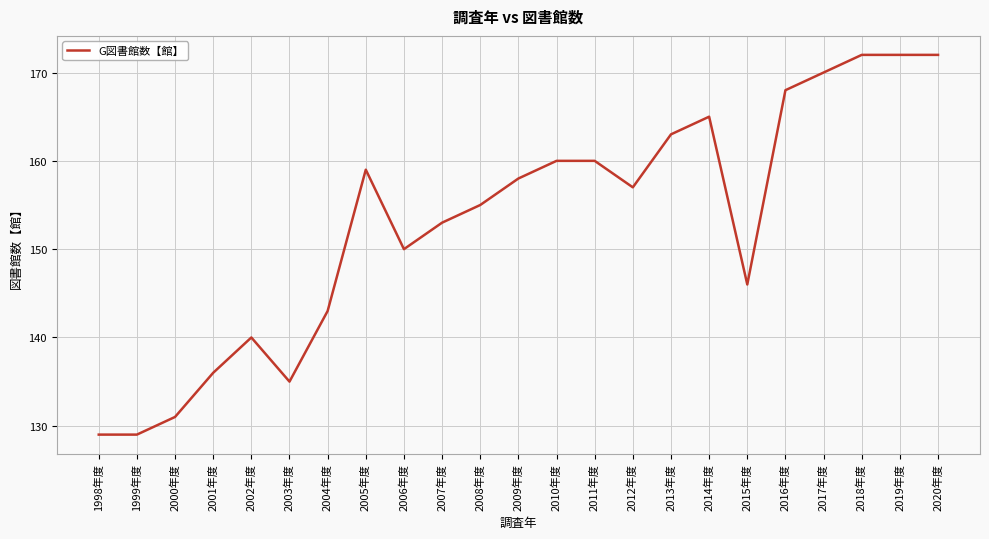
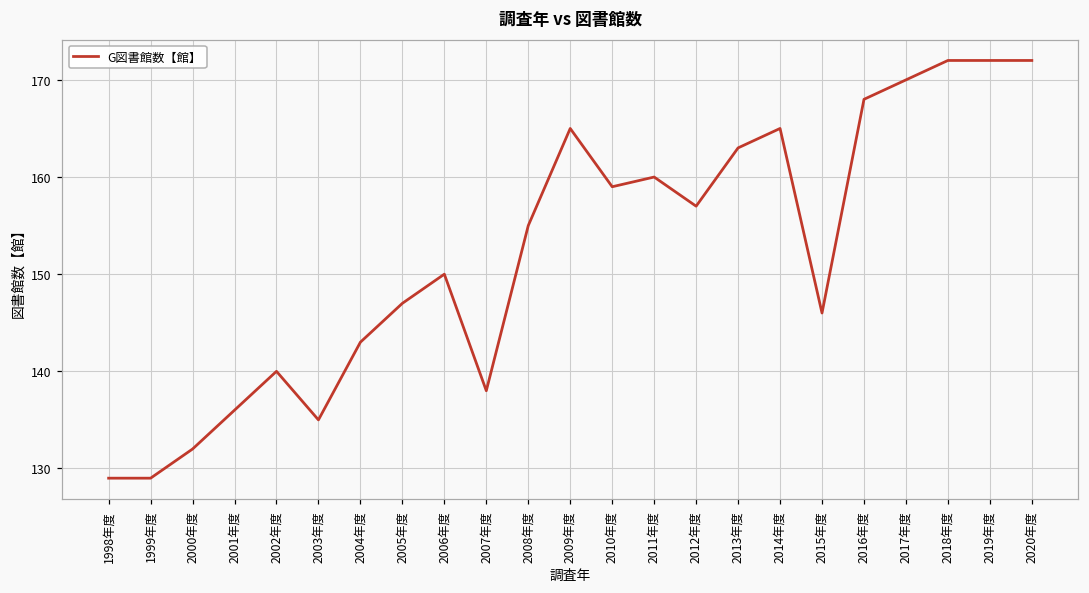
2000年度: 131 -> 132
2005年度: 159 -> 147
2007年度: 153 -> 138
2009年度: 158 -> 165
2010年度: 160 -> 159
